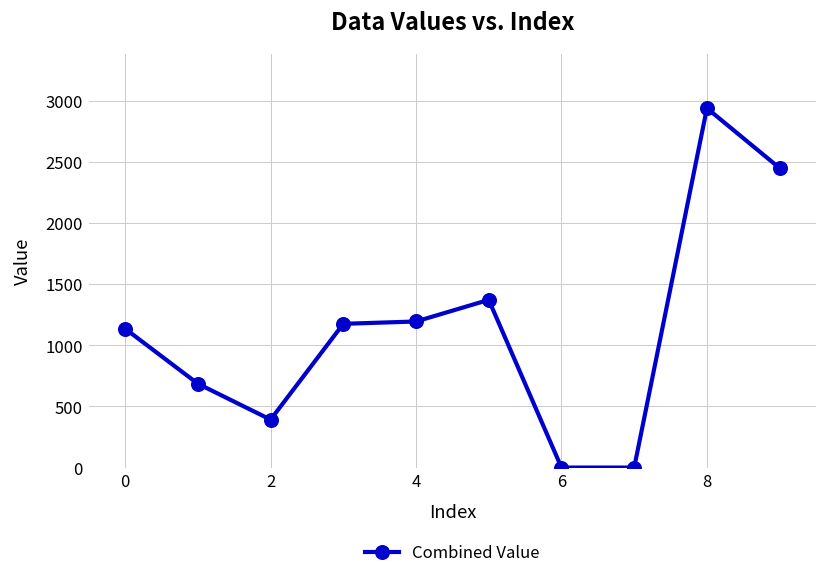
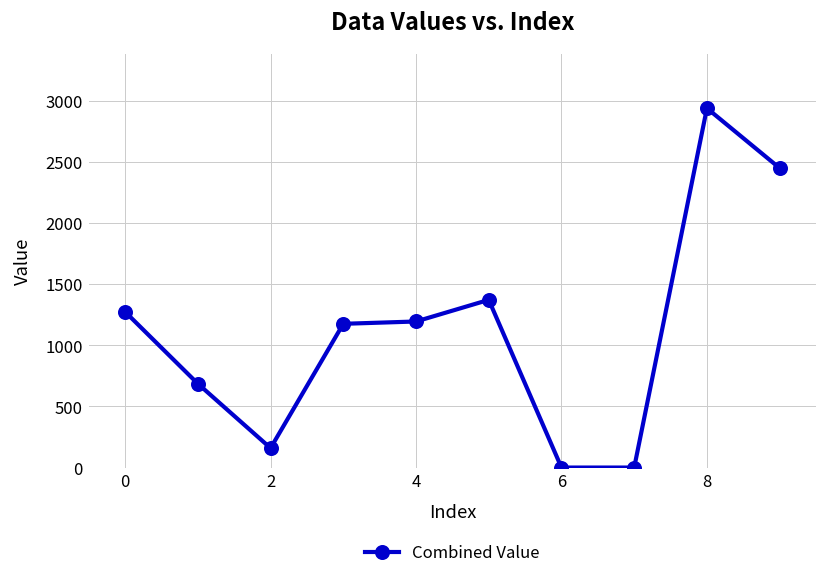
0: 1140 -> 1270
2: 390 -> 160
